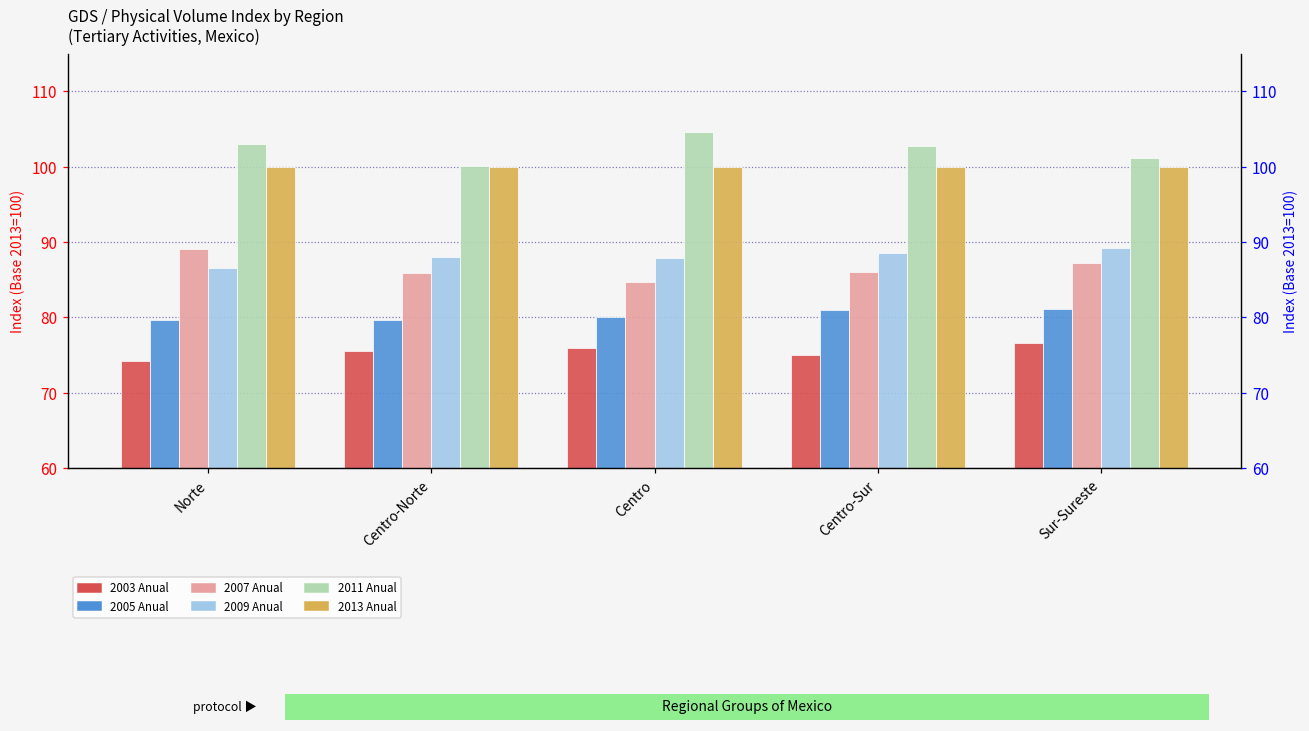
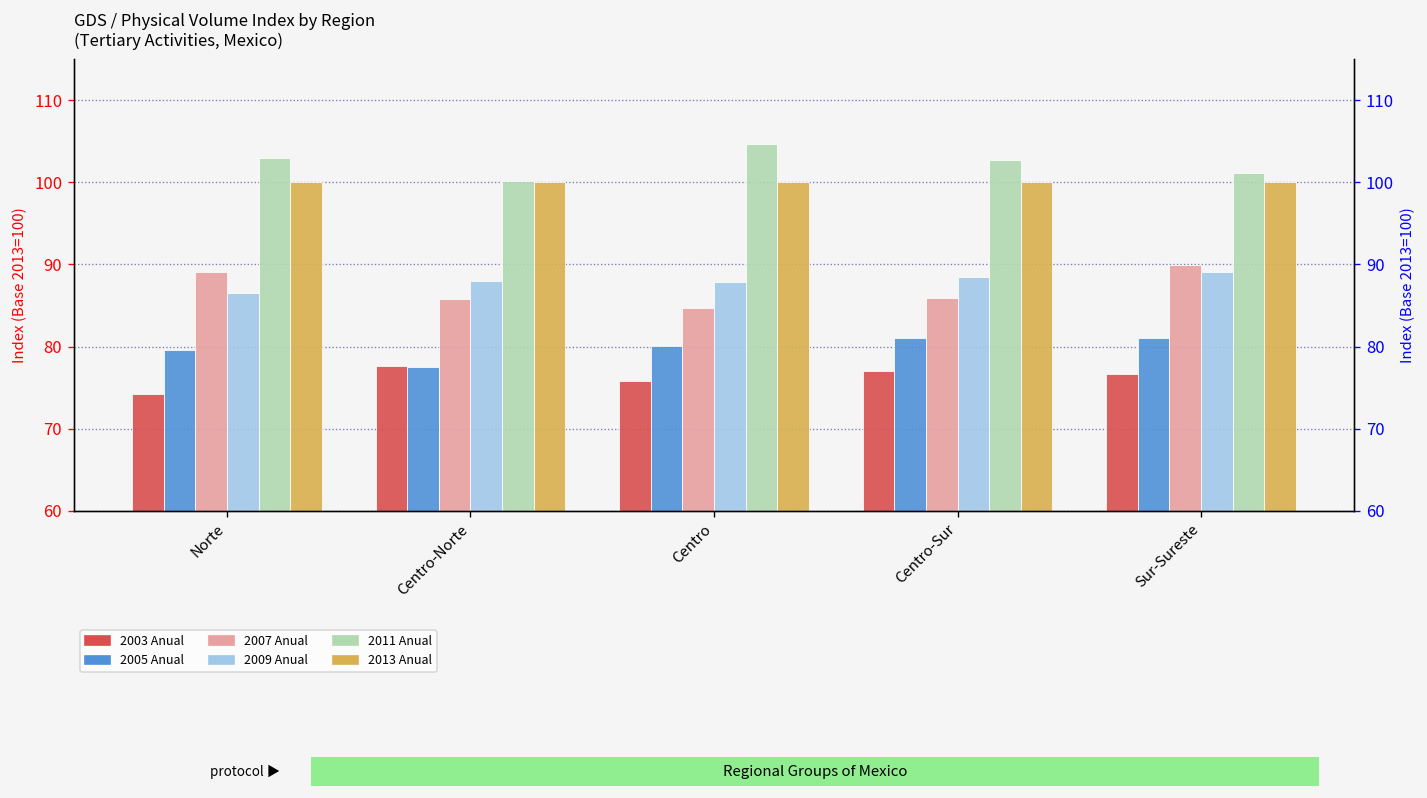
2003 Anual, Centro-Norte: 76 -> 78
2005 Anual, Centro-Norte: 80 -> 77
2003 Anual, Centro-Sur: 75 -> 77
2007 Anual, Sur-Sureste: 87 -> 90
